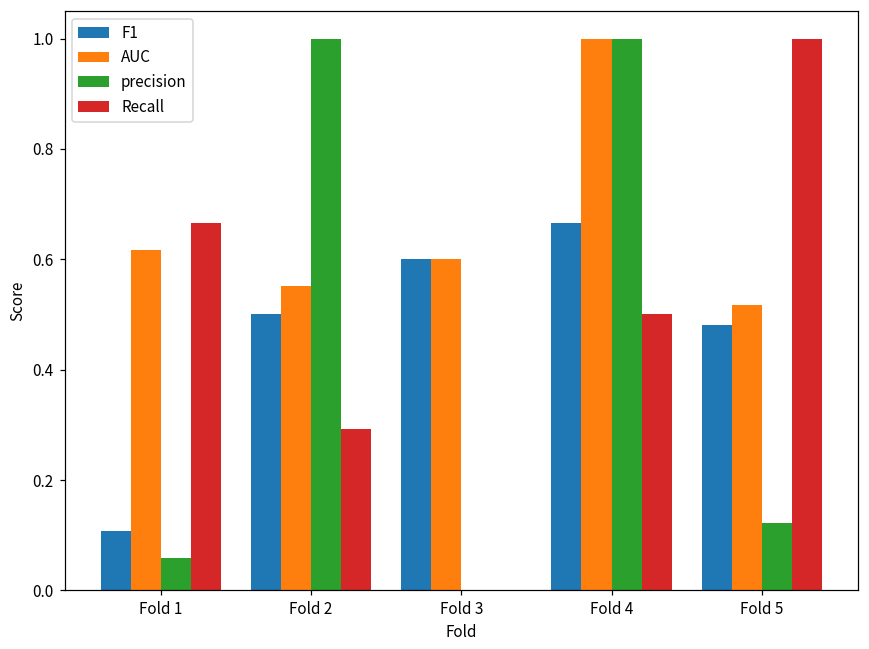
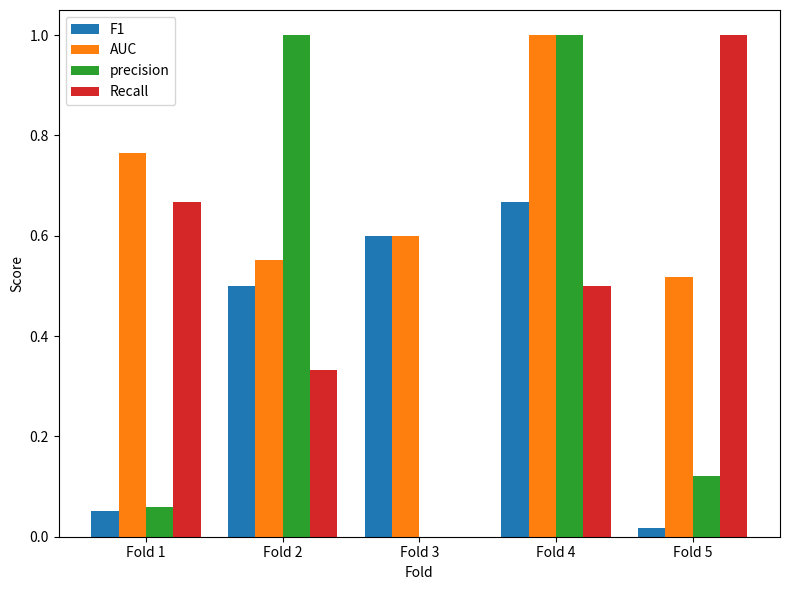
F1, Fold 1: 0.11 -> 0.05
AUC, Fold 1: 0.62 -> 0.76
Recall, Fold 2: 0.29 -> 0.33
F1, Fold 5: 0.48 -> 0.02
